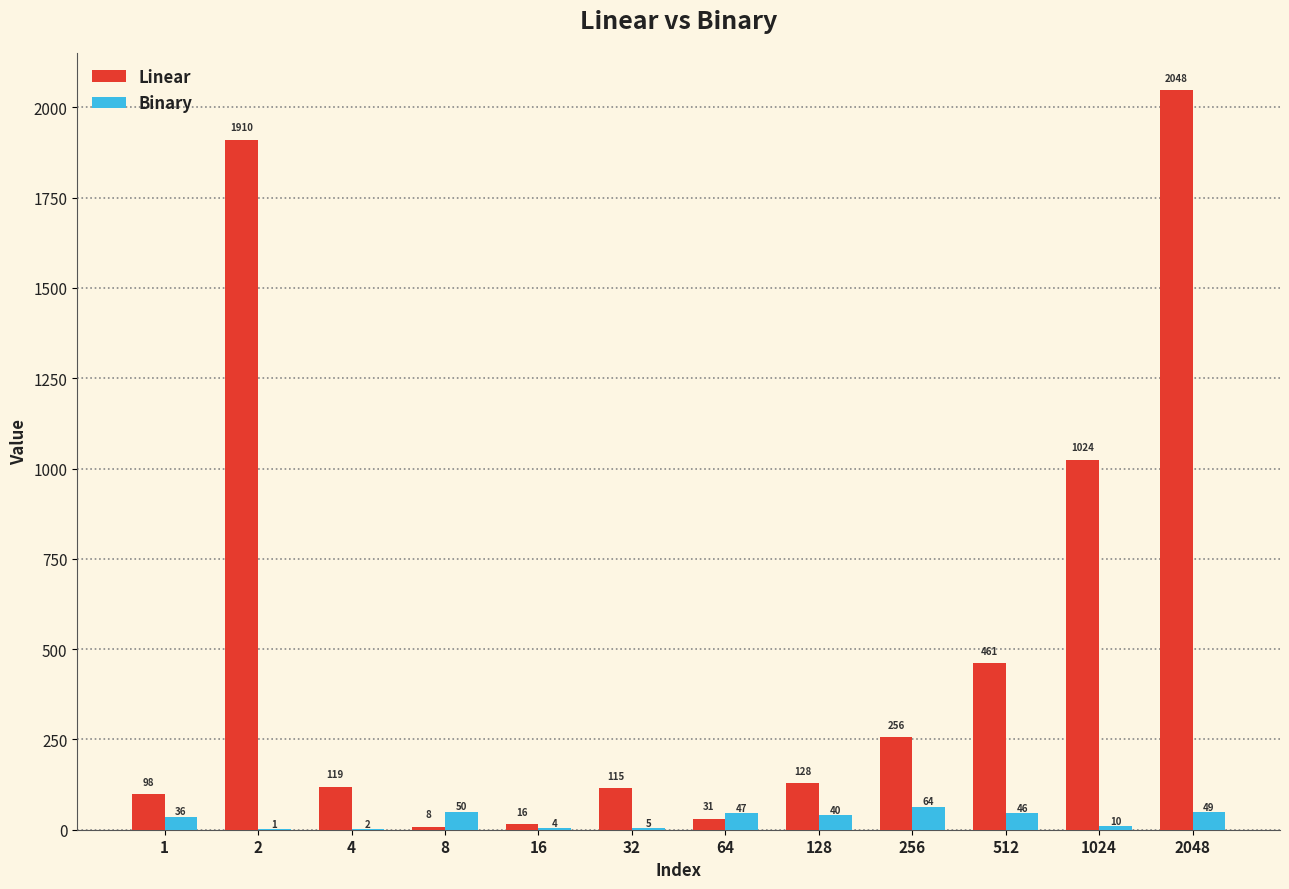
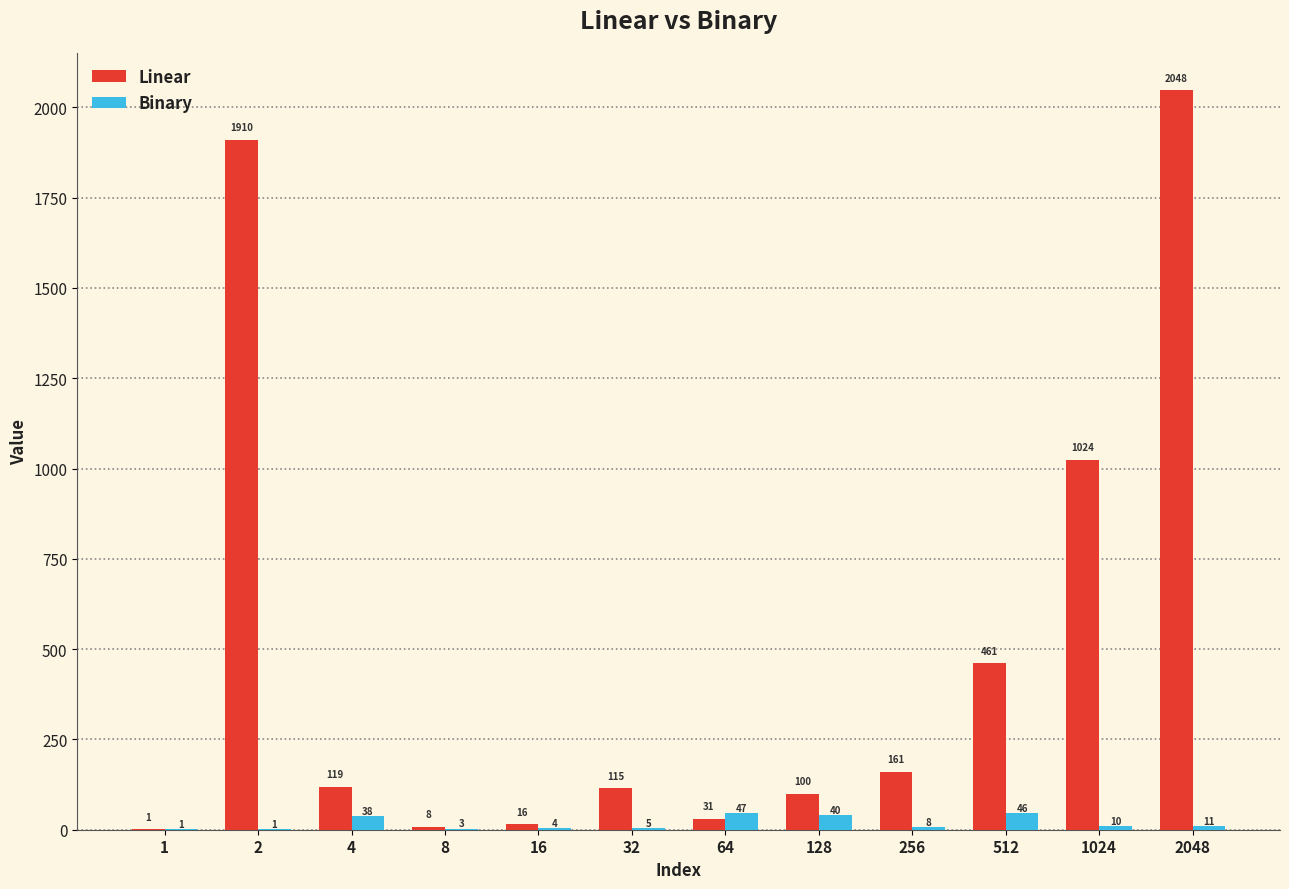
Linear, 1: 98 -> 1
Binary, 1: 36 -> 1
Binary, 4: 2 -> 38
Binary, 8: 50 -> 3
Linear, 128: 128 -> 100
Linear, 256: 256 -> 161
Binary, 256: 64 -> 8
Binary, 2048: 49 -> 11
